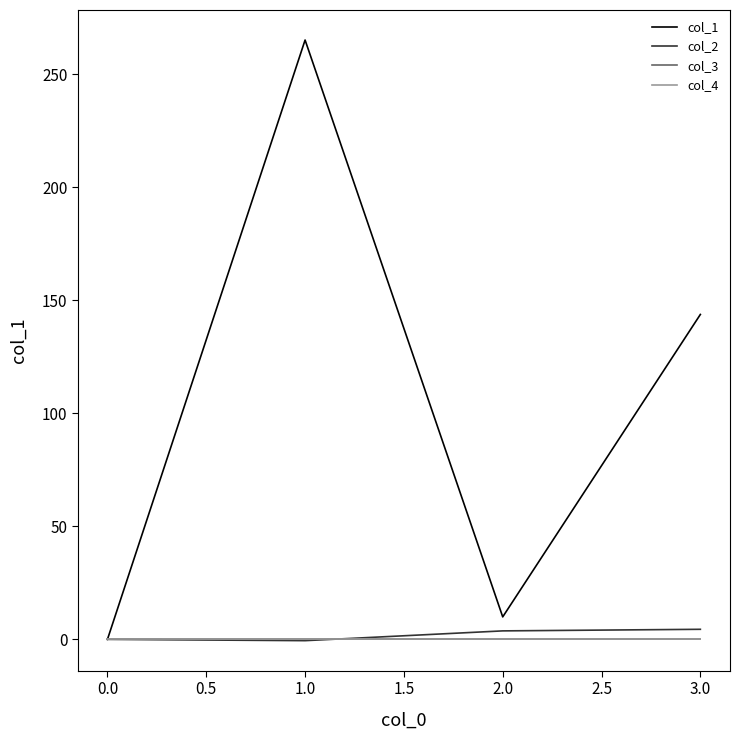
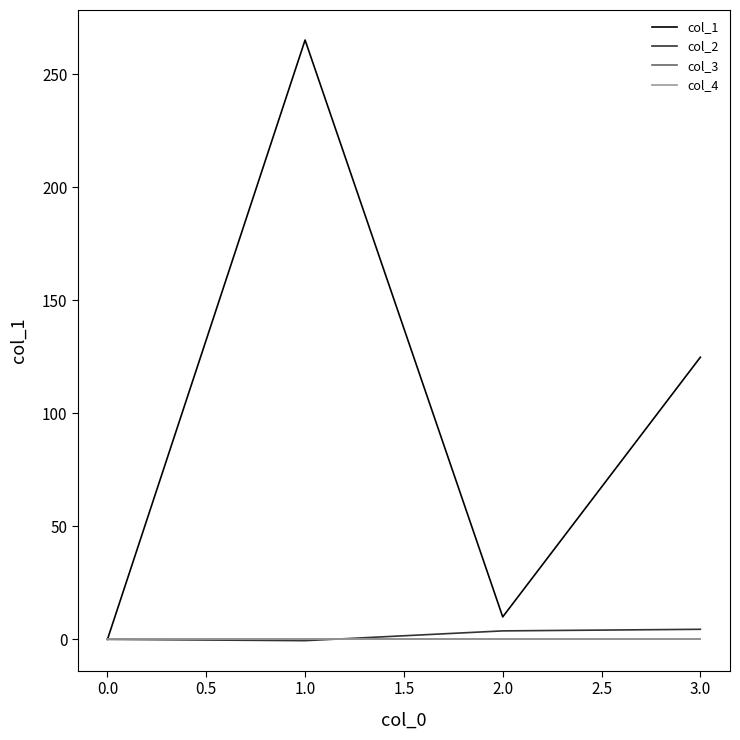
col_1, 3.0: 144 -> 125
